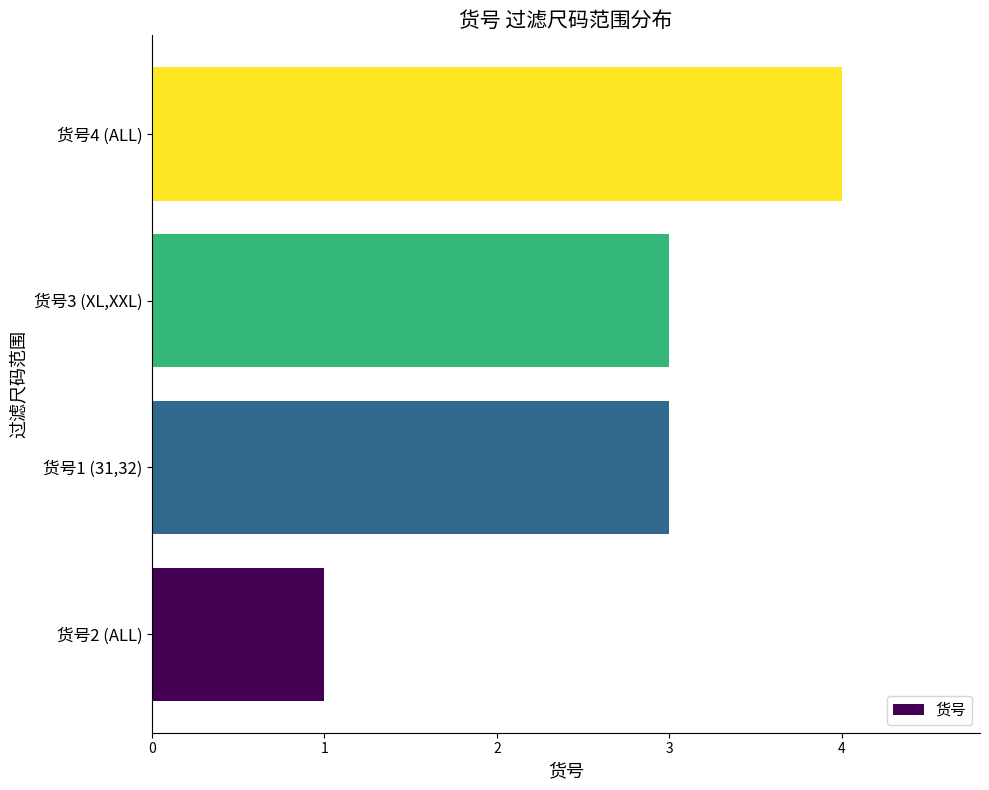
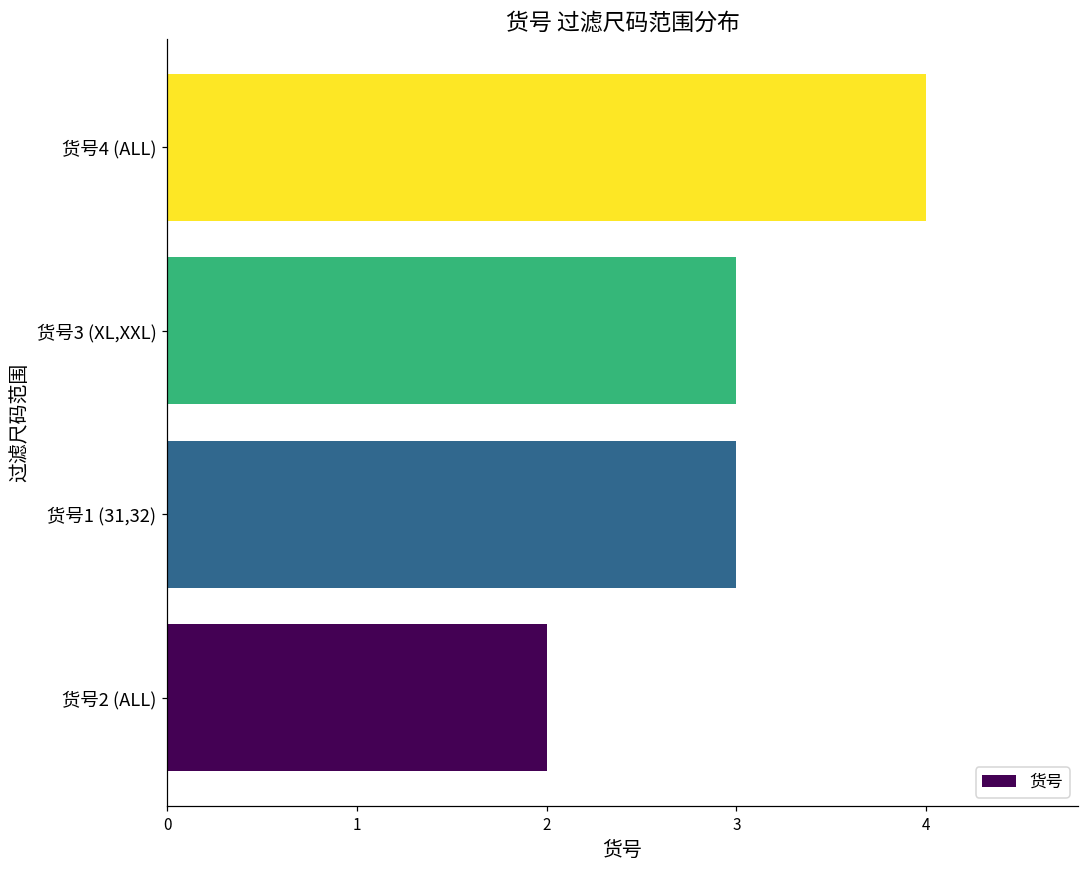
货号2 (ALL): 1 -> 2
